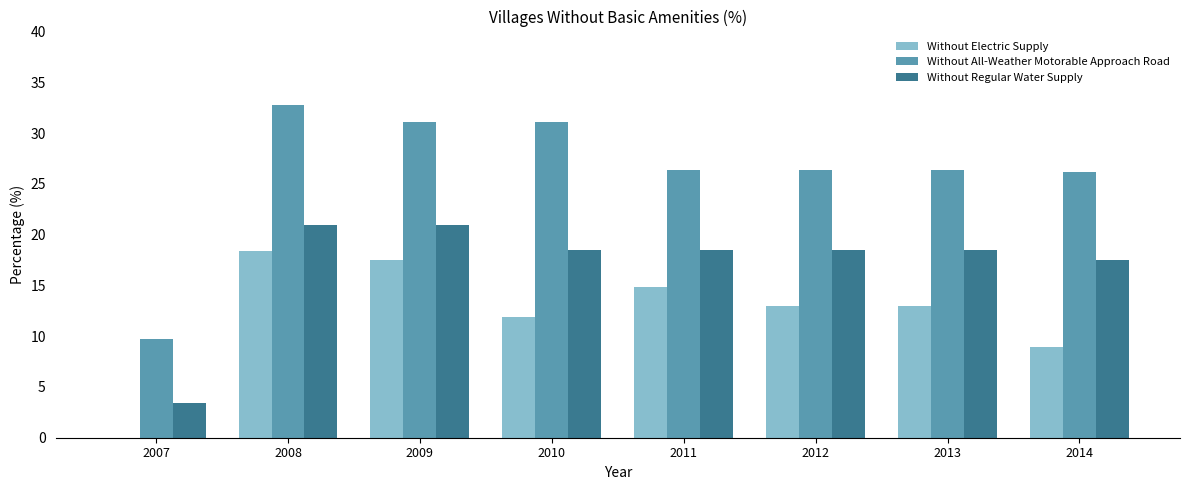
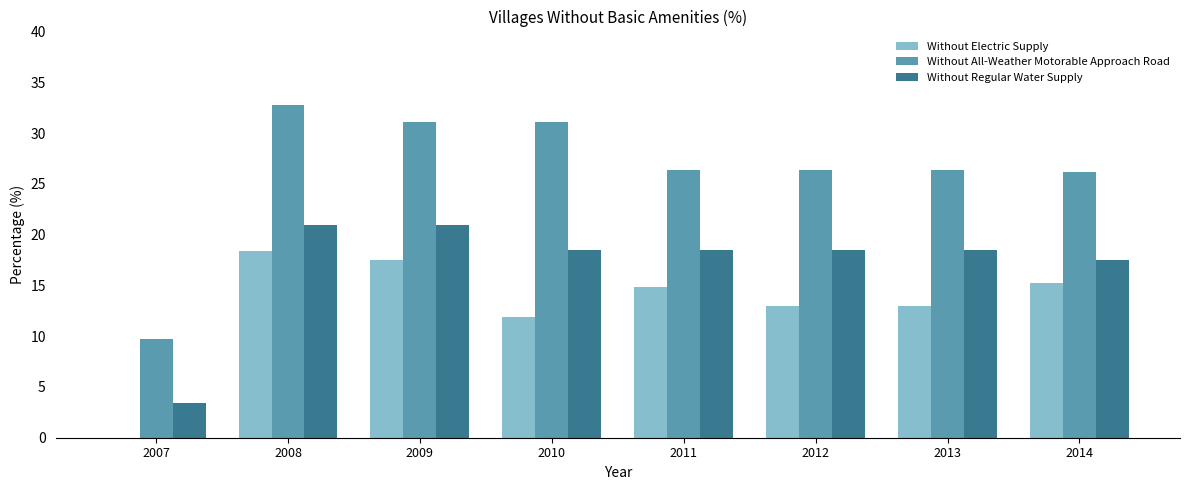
Without Electric Supply, 2014: 8.9 -> 15.2
